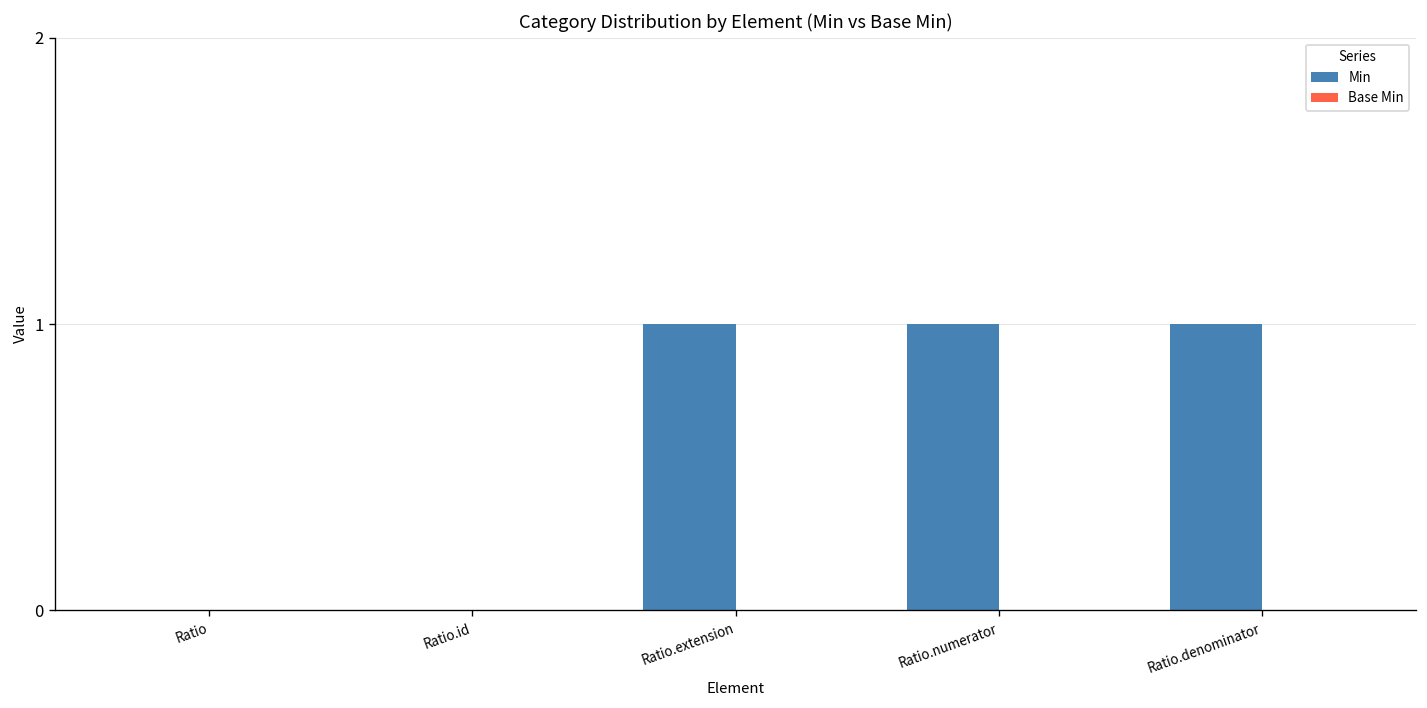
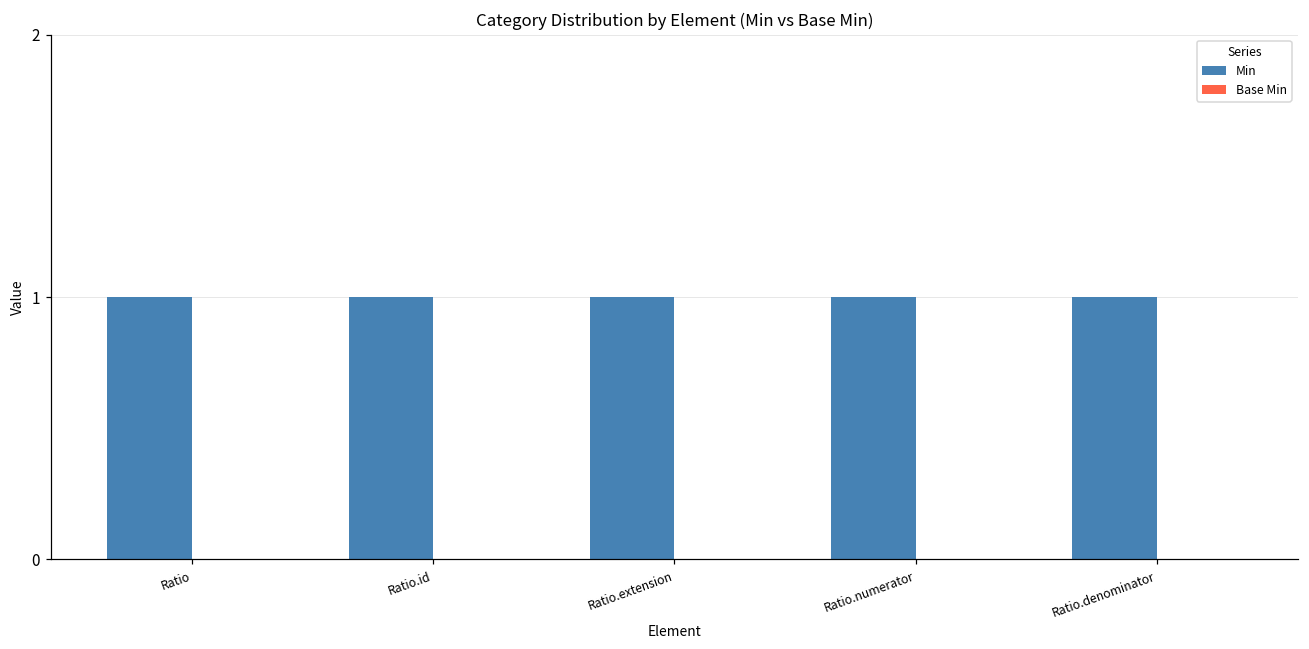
Min, Ratio: 0 -> 1
Min, Ratio.id: 0 -> 1
